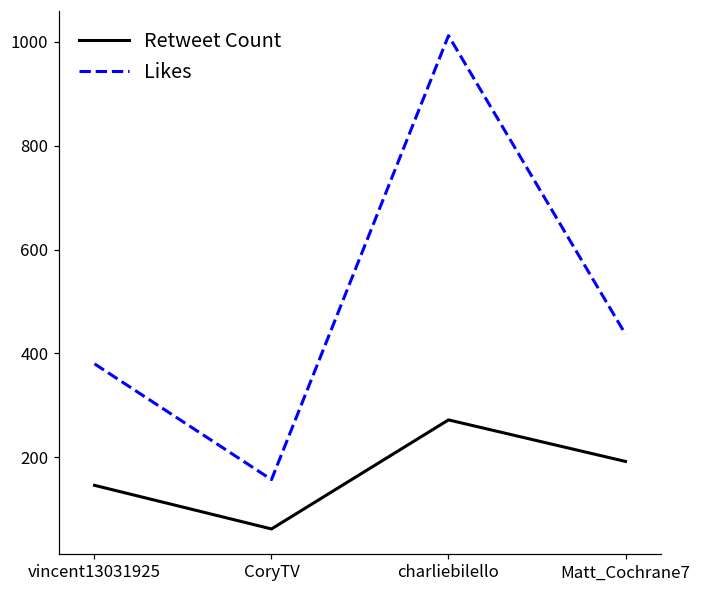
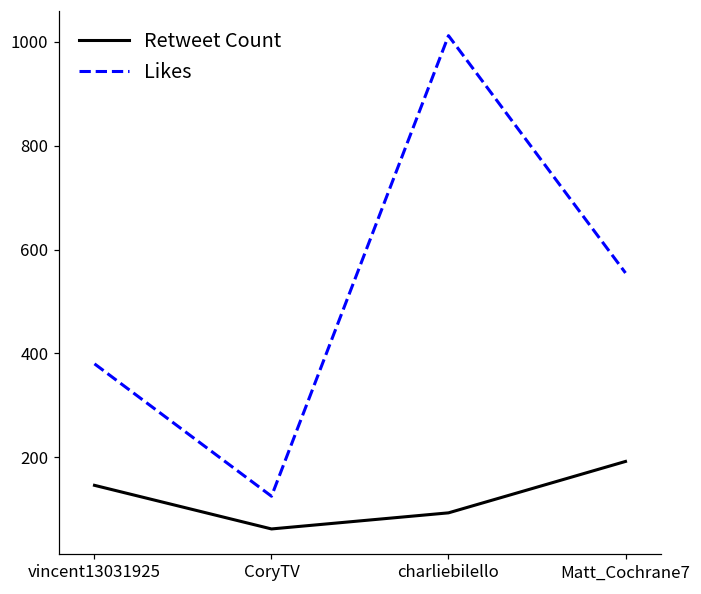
Likes, CoryTV: 160 -> 130
Retweet Count, charliebilello: 270 -> 90
Likes, Matt_Cochrane7: 440 -> 560
